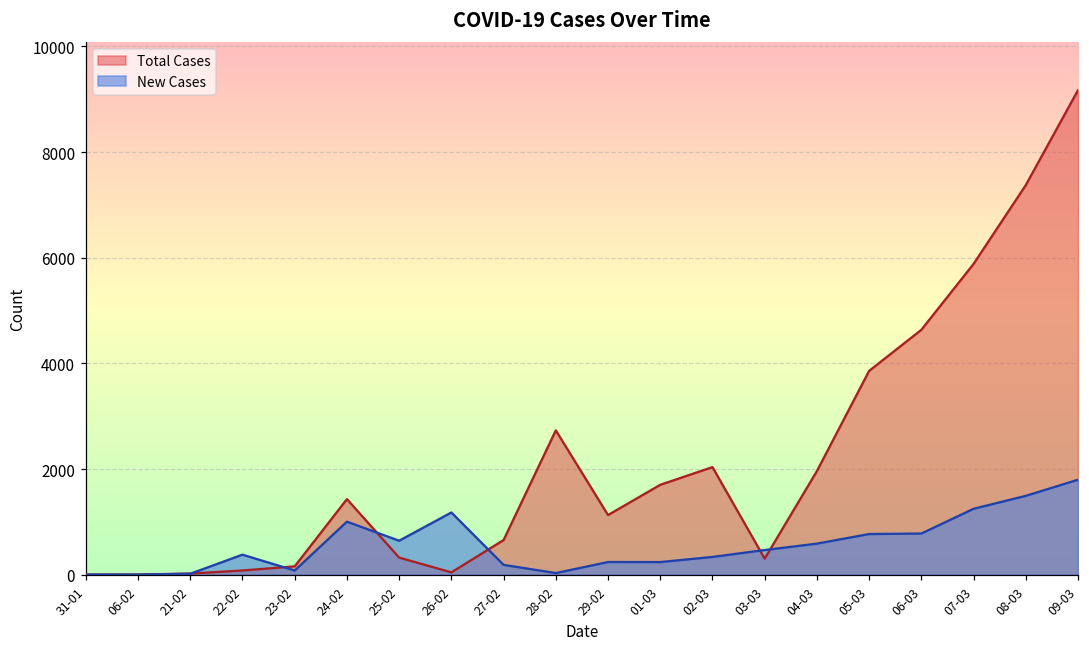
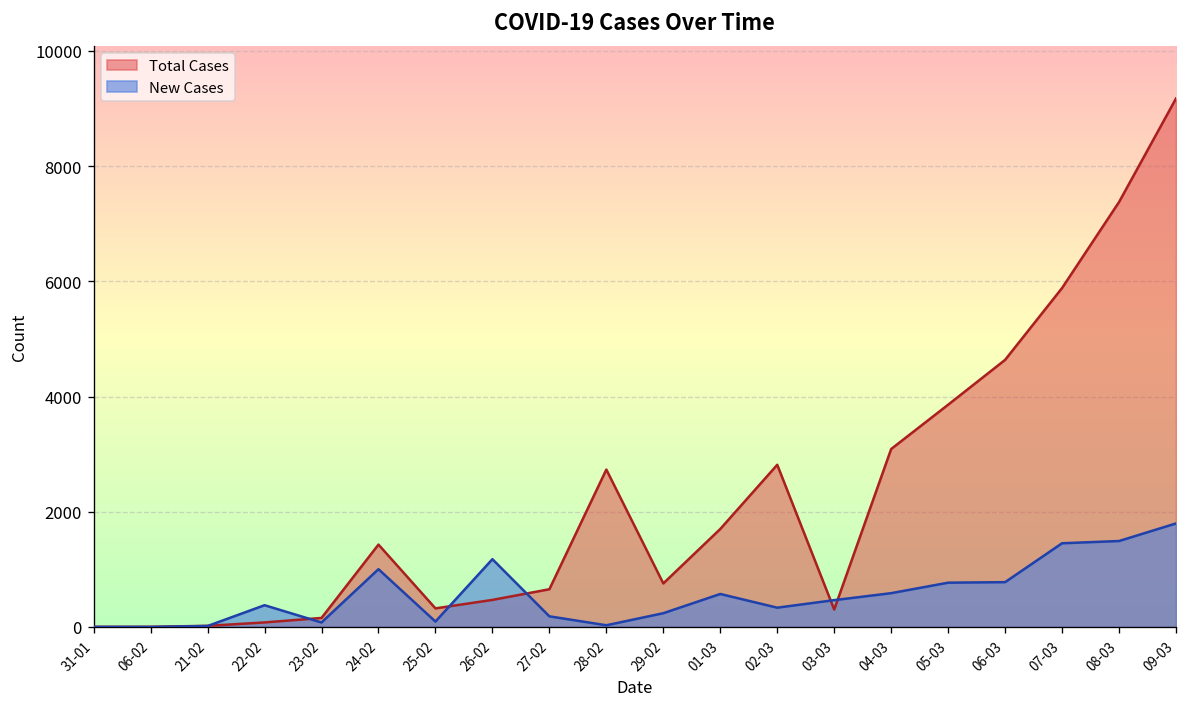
New Cases, 25-02: 600 -> 100
Total Cases, 26-02: 0 -> 500
Total Cases, 29-02: 1100 -> 800
New Cases, 01-03: 200 -> 600
Total Cases, 02-03: 2000 -> 2800
Total Cases, 04-03: 2000 -> 3100
New Cases, 07-03: 1200 -> 1500
